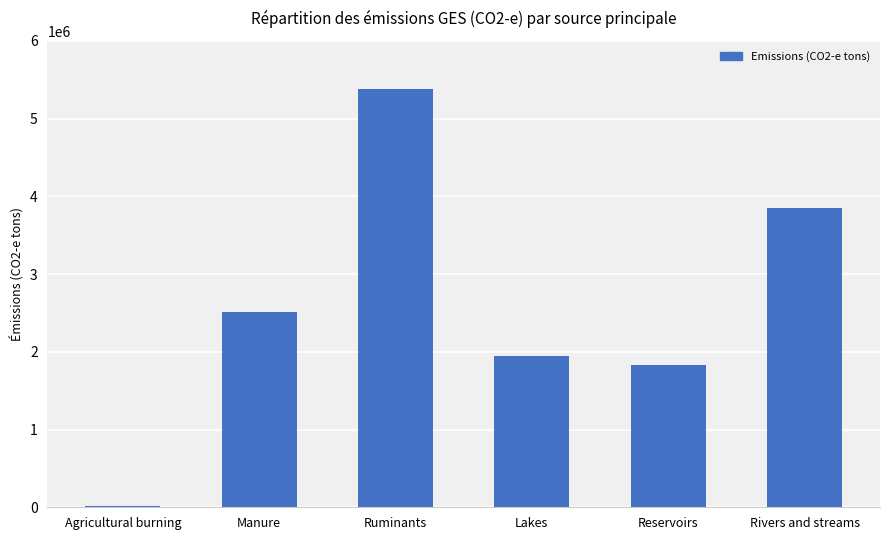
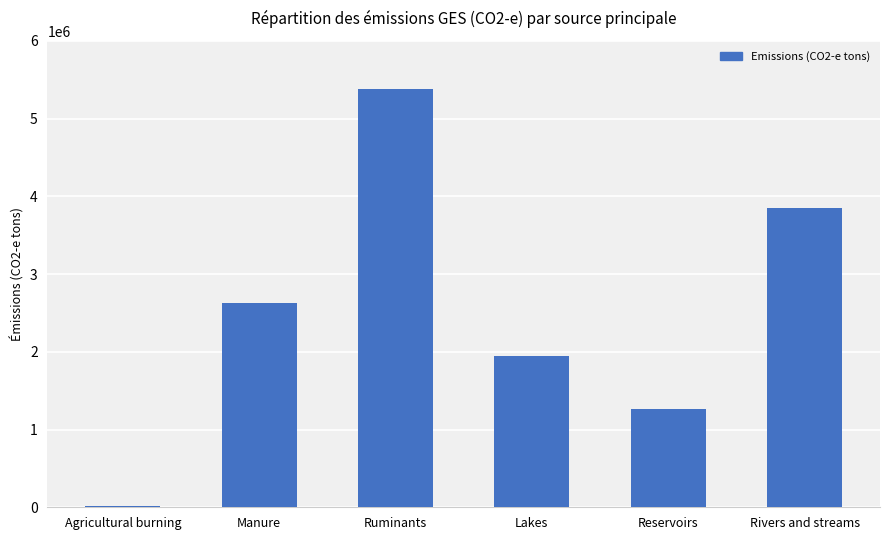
Manure: 2500000 -> 2600000
Reservoirs: 1800000 -> 1300000
